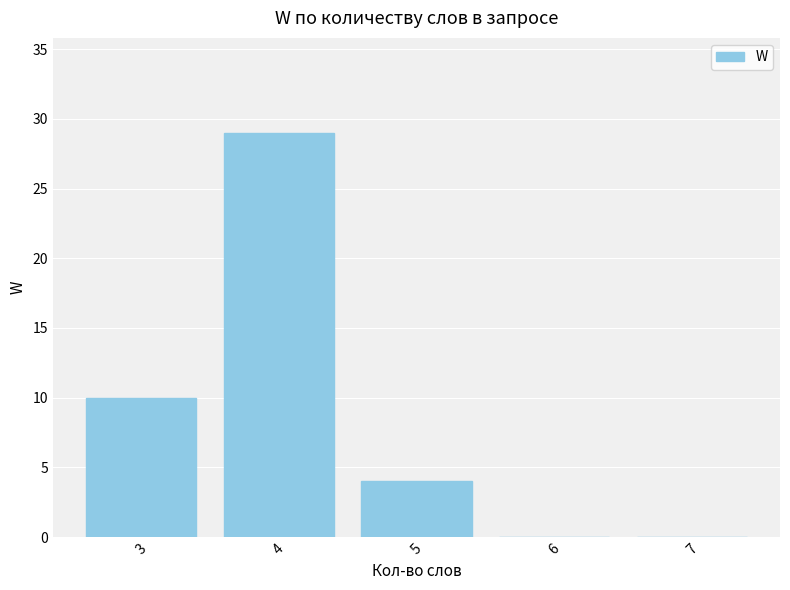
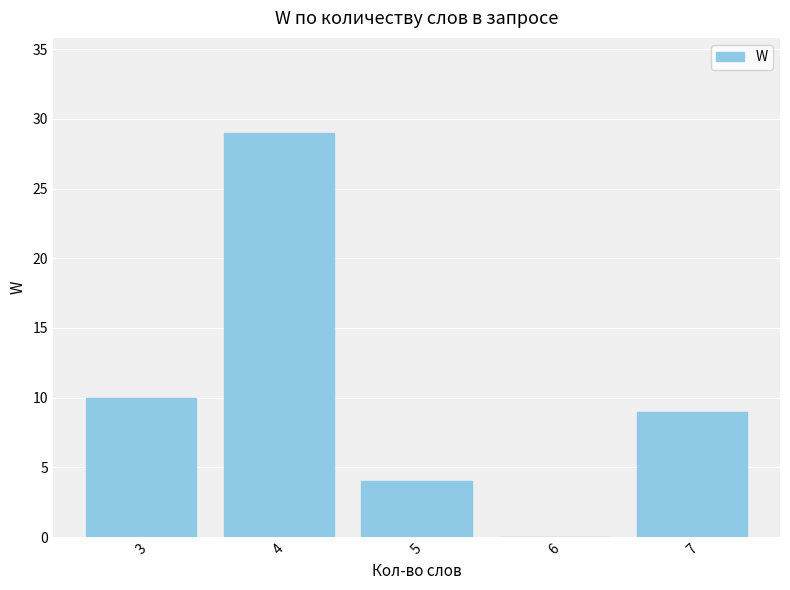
7: 0 -> 9
